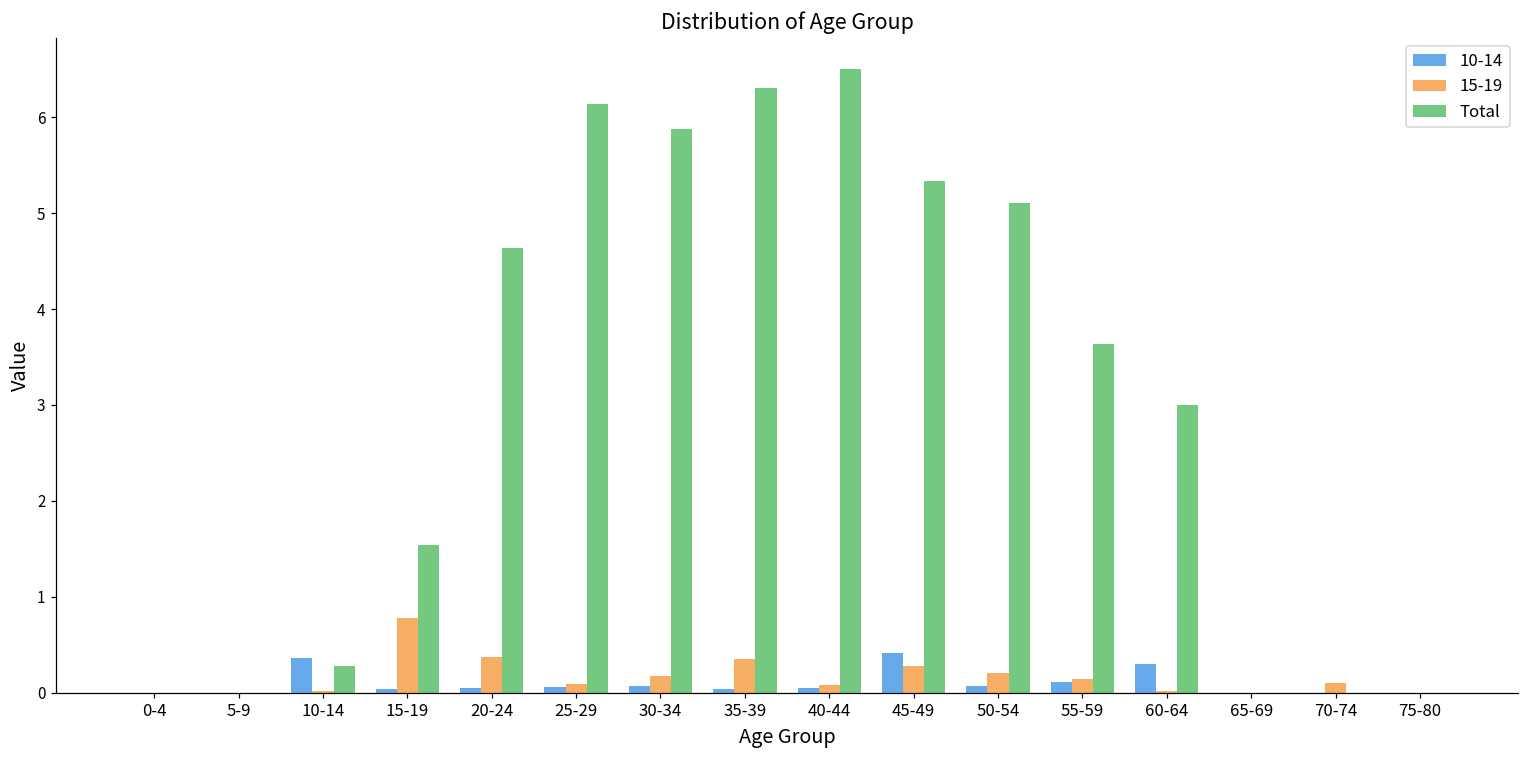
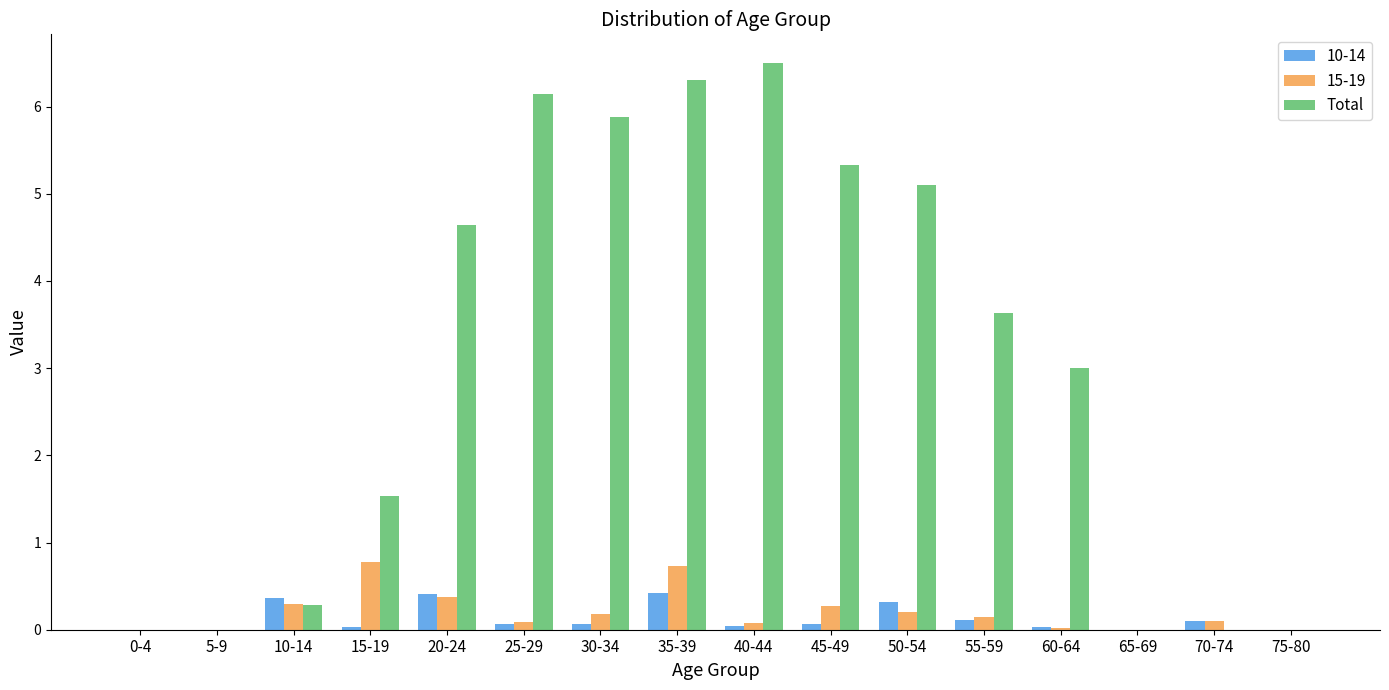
15-19, 10-14: 0.0 -> 0.3
10-14, 20-24: 0.0 -> 0.4
10-14, 35-39: 0.0 -> 0.4
15-19, 35-39: 0.4 -> 0.7
10-14, 45-49: 0.4 -> 0.1
10-14, 50-54: 0.1 -> 0.3
10-14, 60-64: 0.3 -> 0.0
10-14, 70-74: 0.0 -> 0.1
